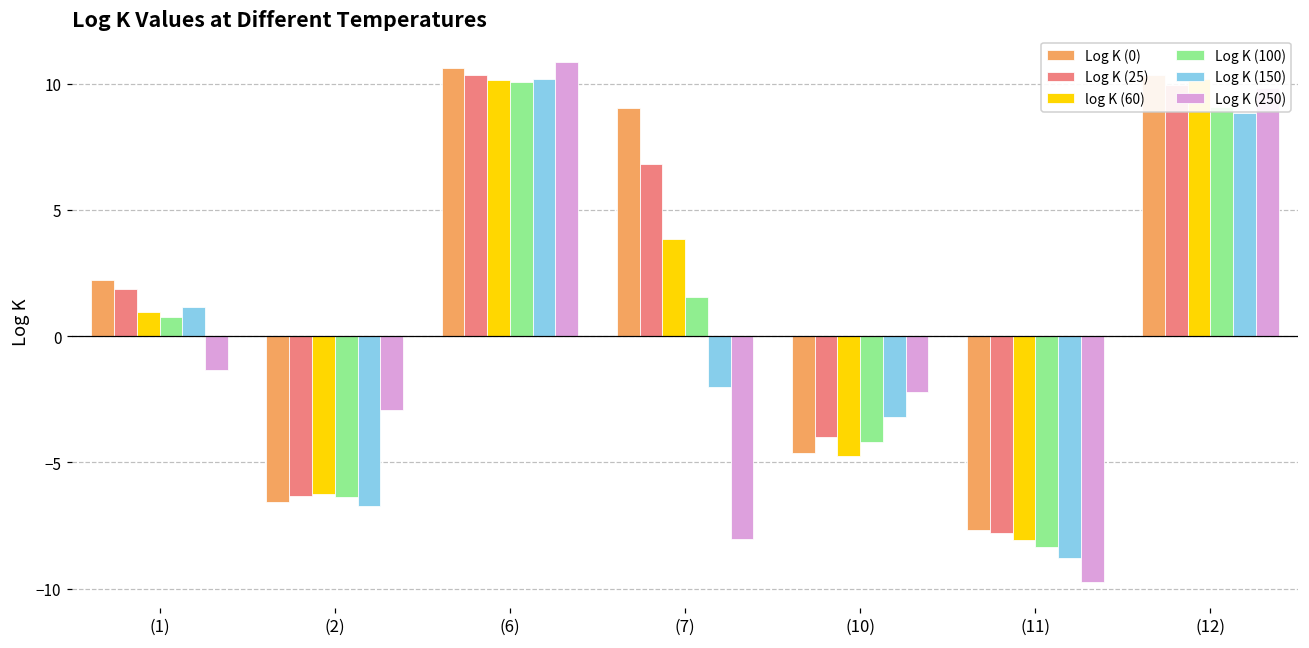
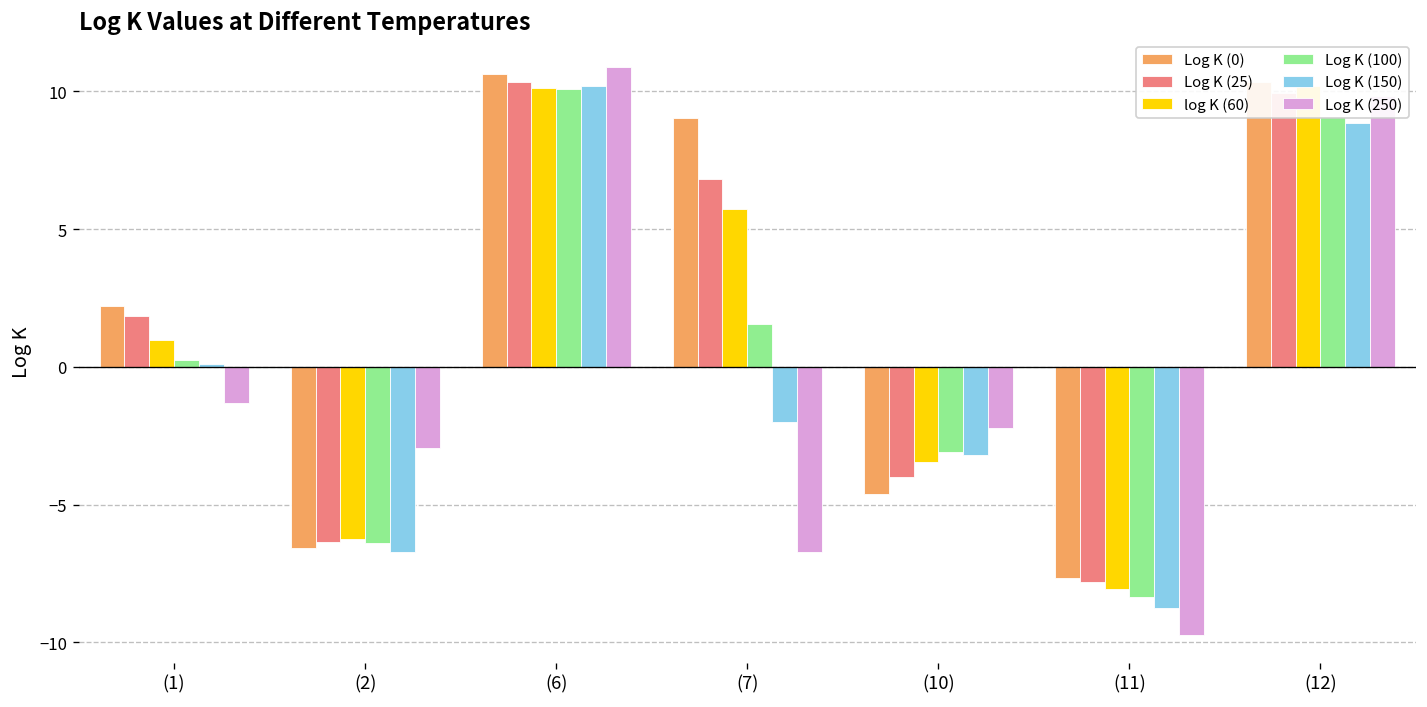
Log K (100), (1): 0.8 -> 0.2
Log K (150), (1): 1.2 -> 0.1
log K (60), (7): 3.8 -> 5.7
Log K (250), (7): -8.0 -> -6.7
log K (60), (10): -4.8 -> -3.5
Log K (100), (10): -4.2 -> -3.1
